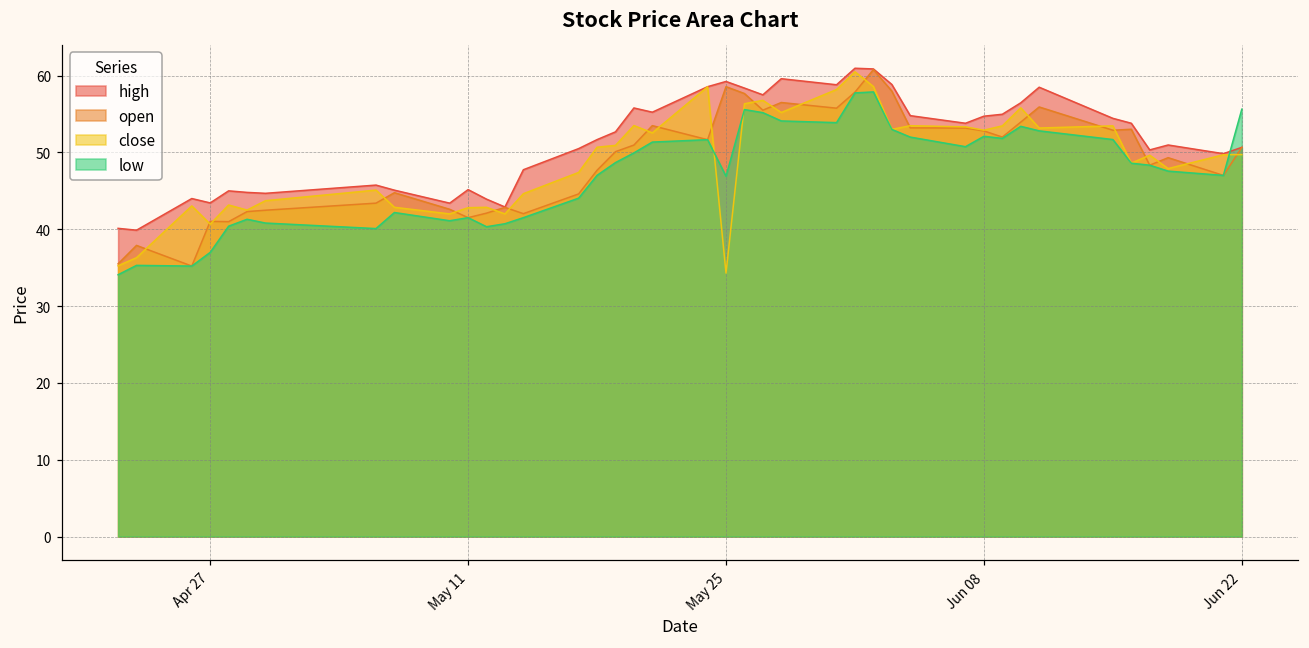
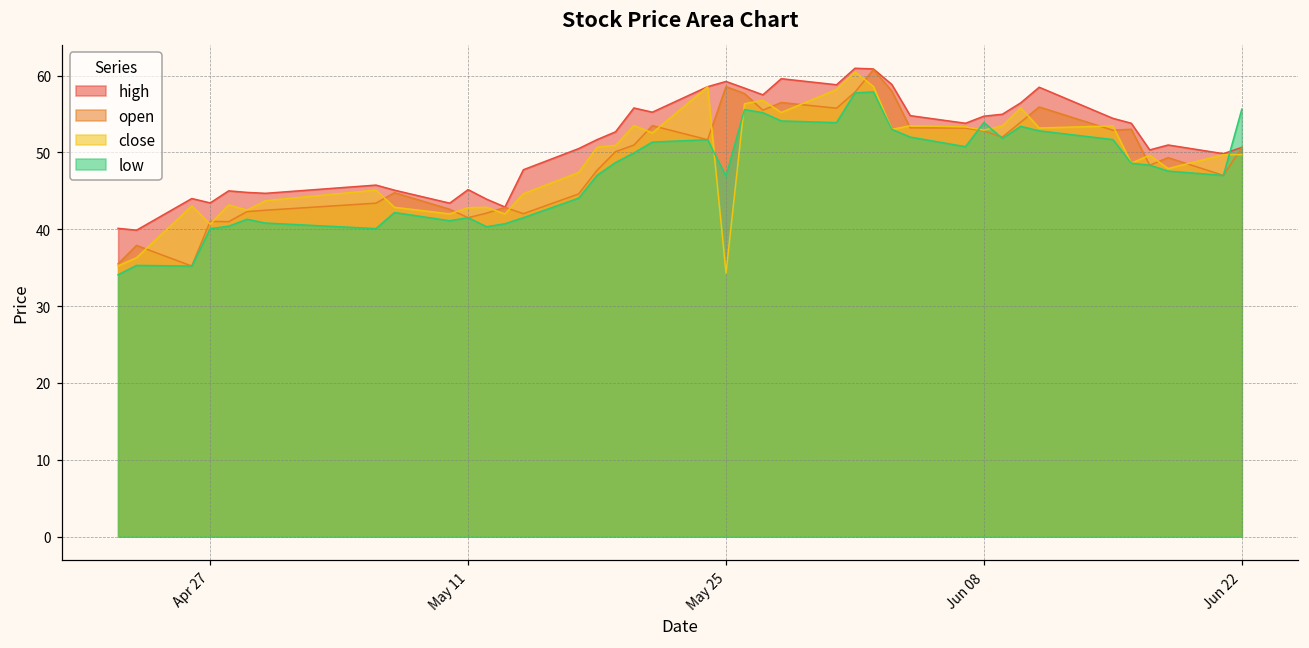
low, Apr 27: 37 -> 40
low, Jun 08: 52 -> 54
